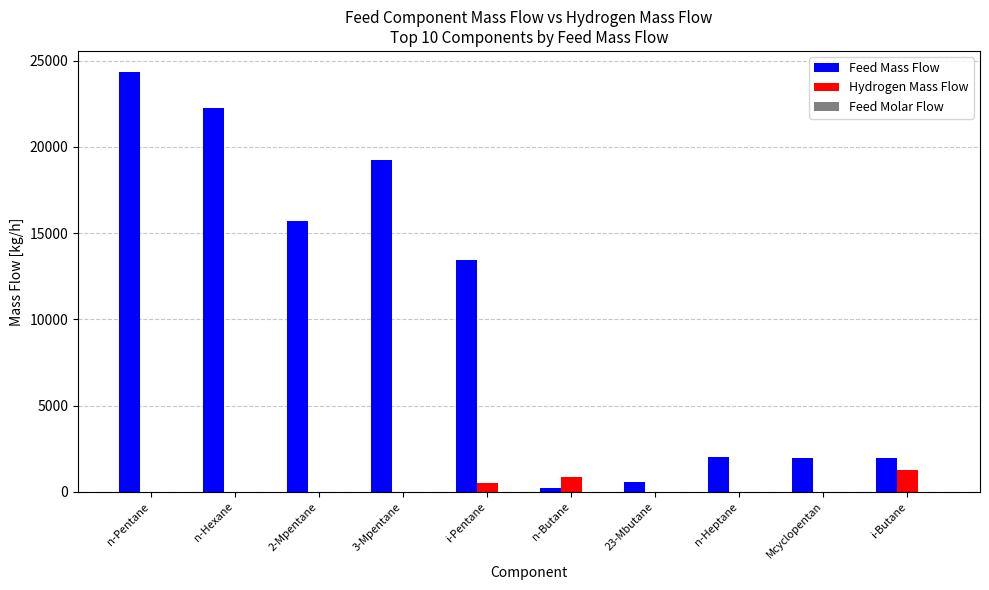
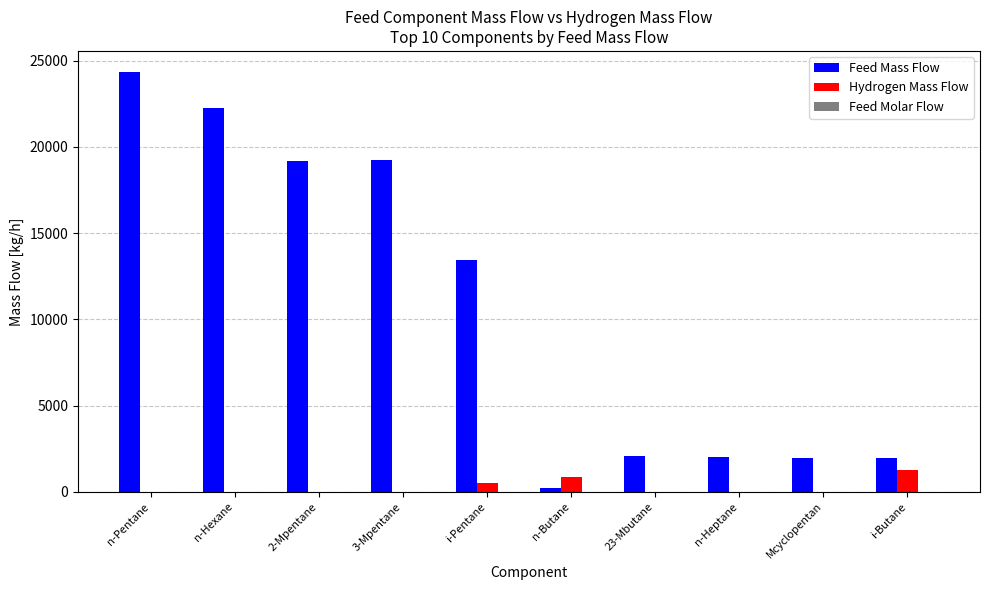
Feed Mass Flow, 2-Mpentane: 15700 -> 19200
Feed Mass Flow, 23-Mbutane: 500 -> 2100
